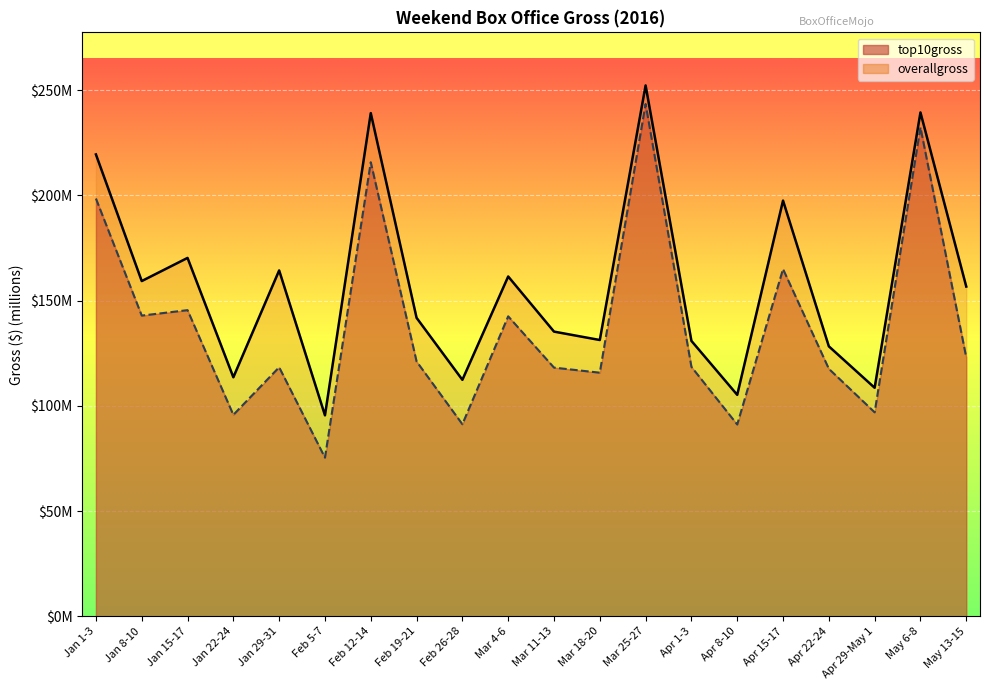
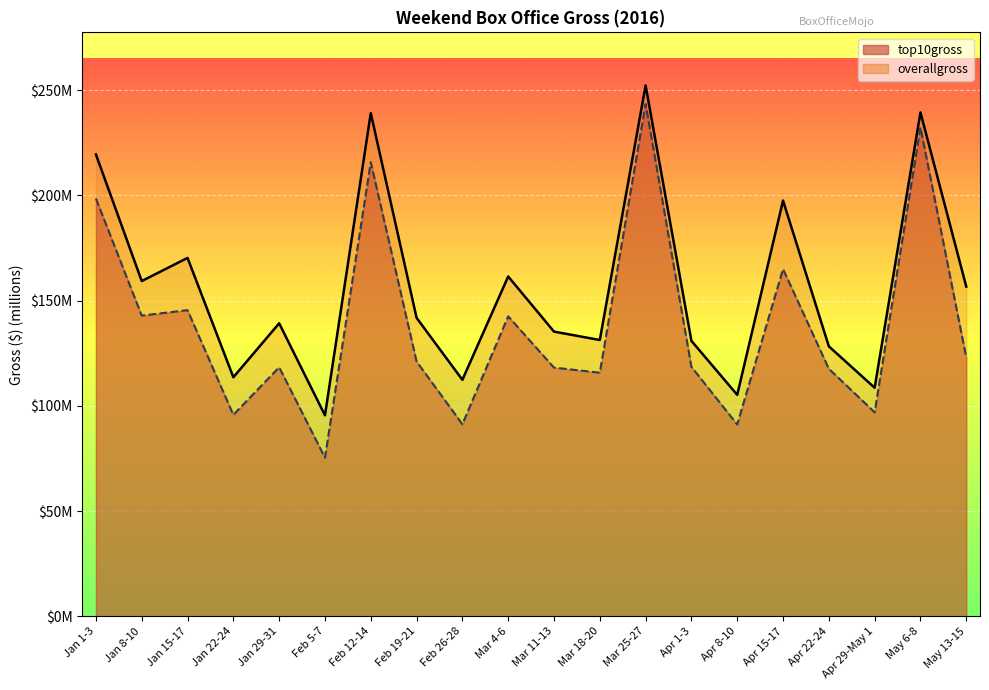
overallgross, Jan 29-31: $164000000 -> $139000000
